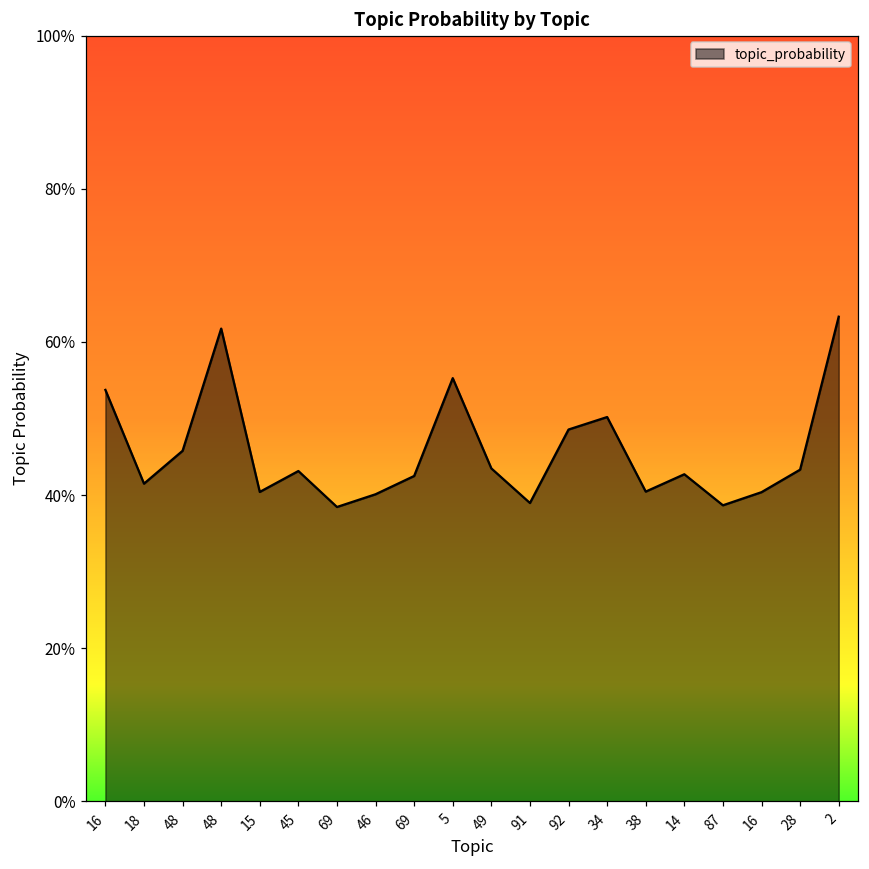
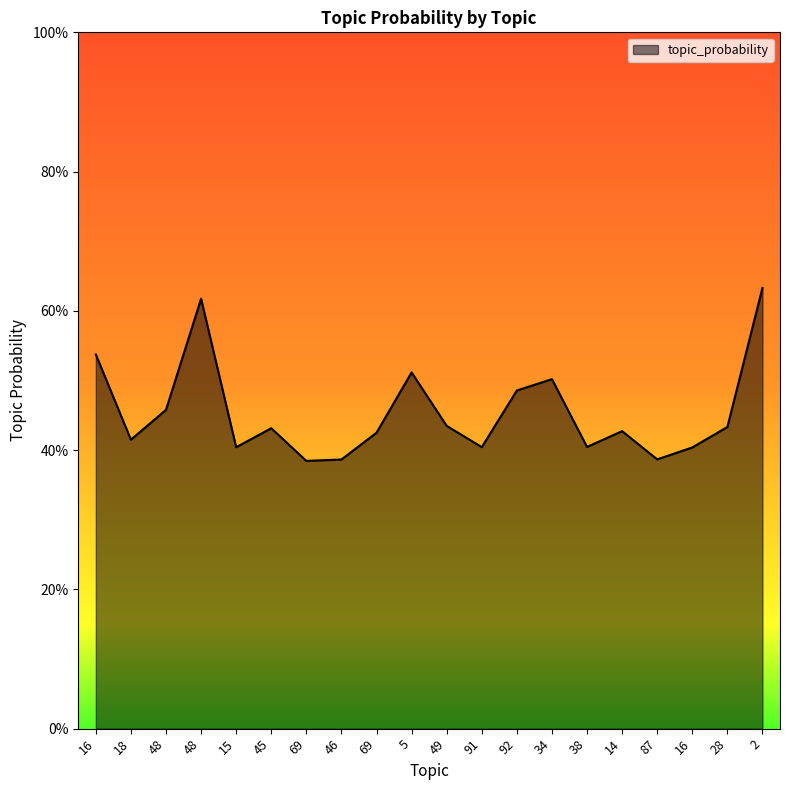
46: 40% -> 39%
5: 55% -> 51%
91: 39% -> 40%
